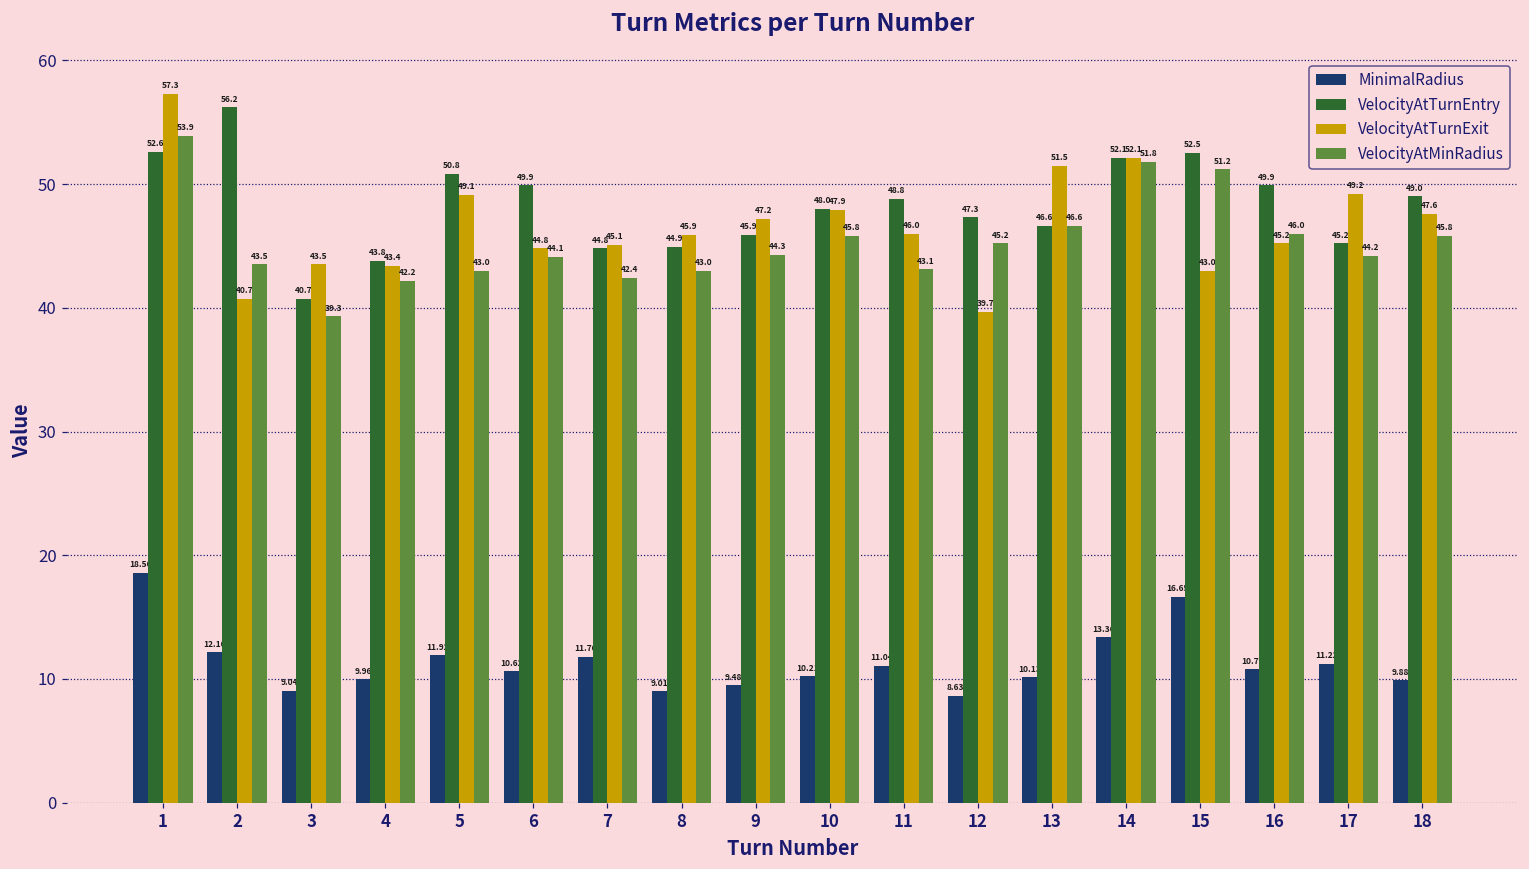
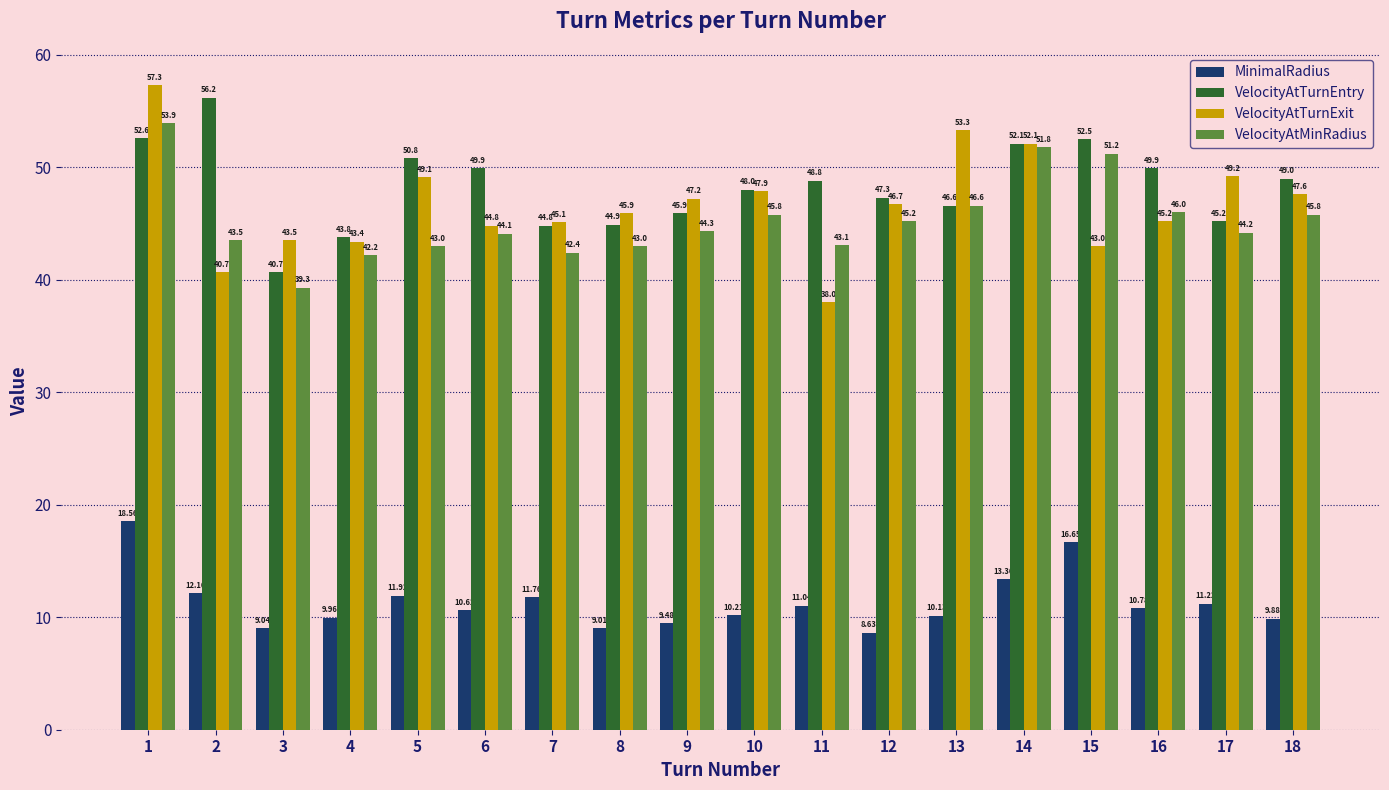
VelocityAtTurnExit, 11: 46.0 -> 38.0
VelocityAtTurnExit, 12: 39.7 -> 46.7
VelocityAtTurnExit, 13: 51.5 -> 53.3
